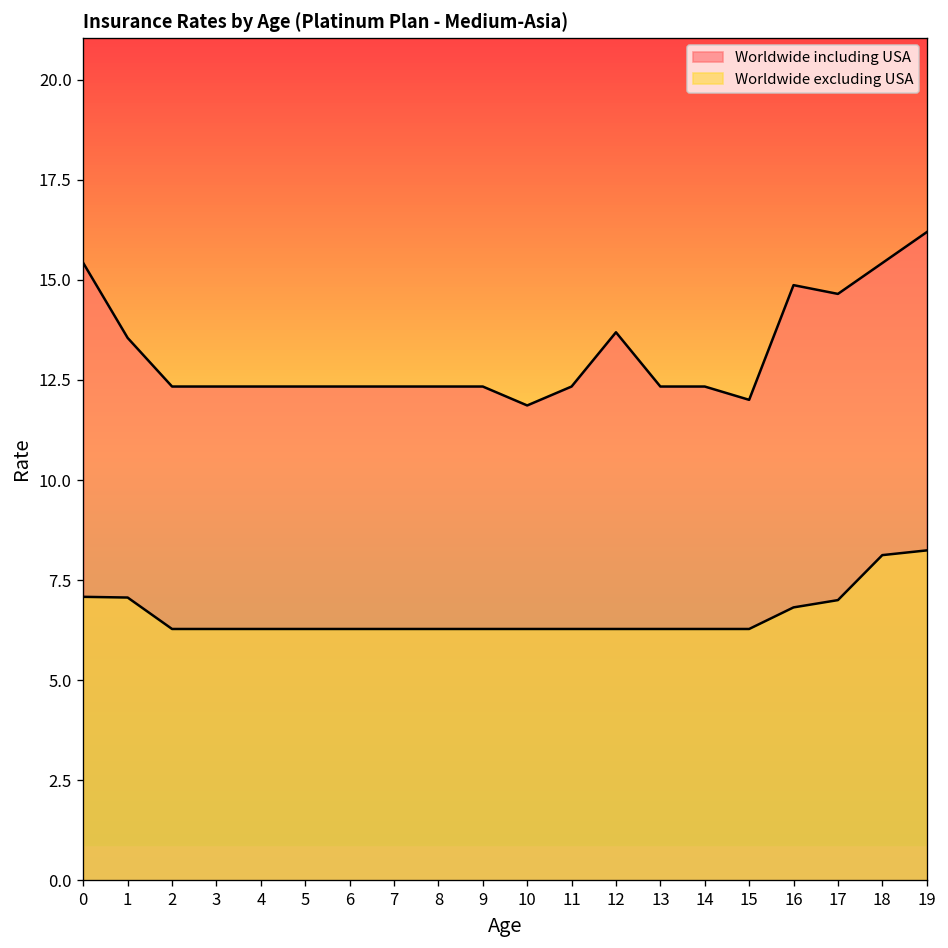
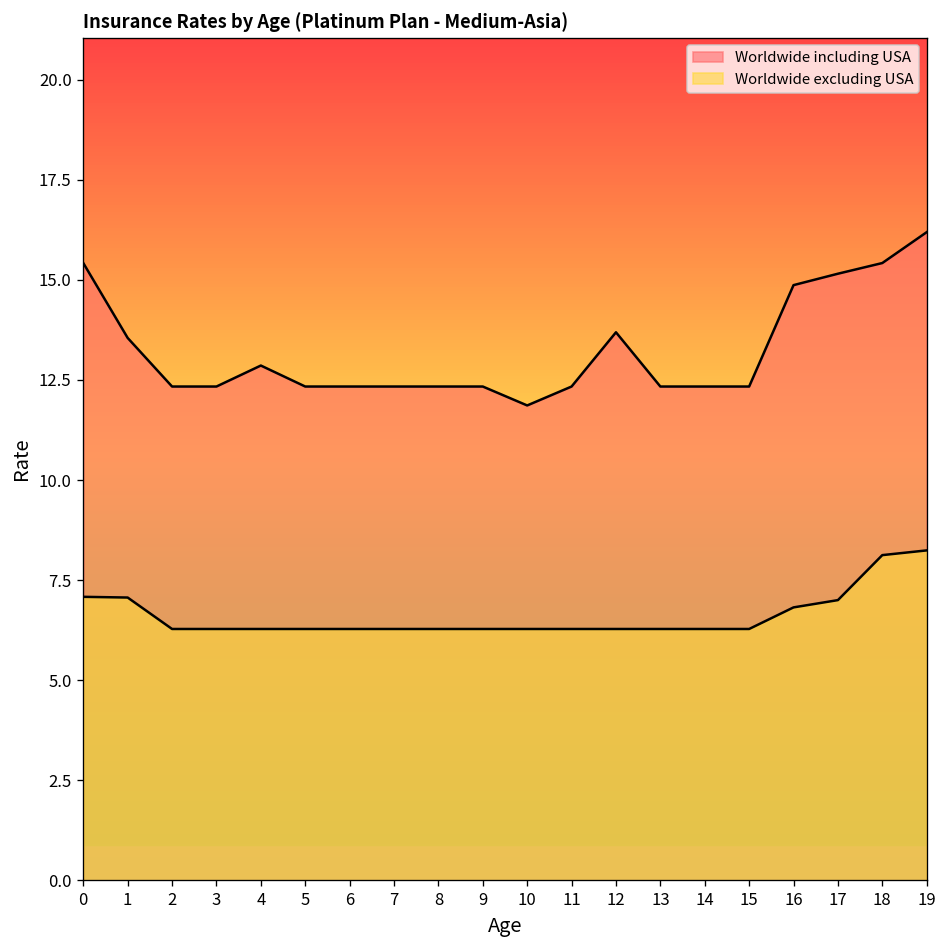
Worldwide including USA, 4: 12.3 -> 12.9
Worldwide including USA, 15: 12.0 -> 12.3
Worldwide including USA, 17: 14.6 -> 15.2
